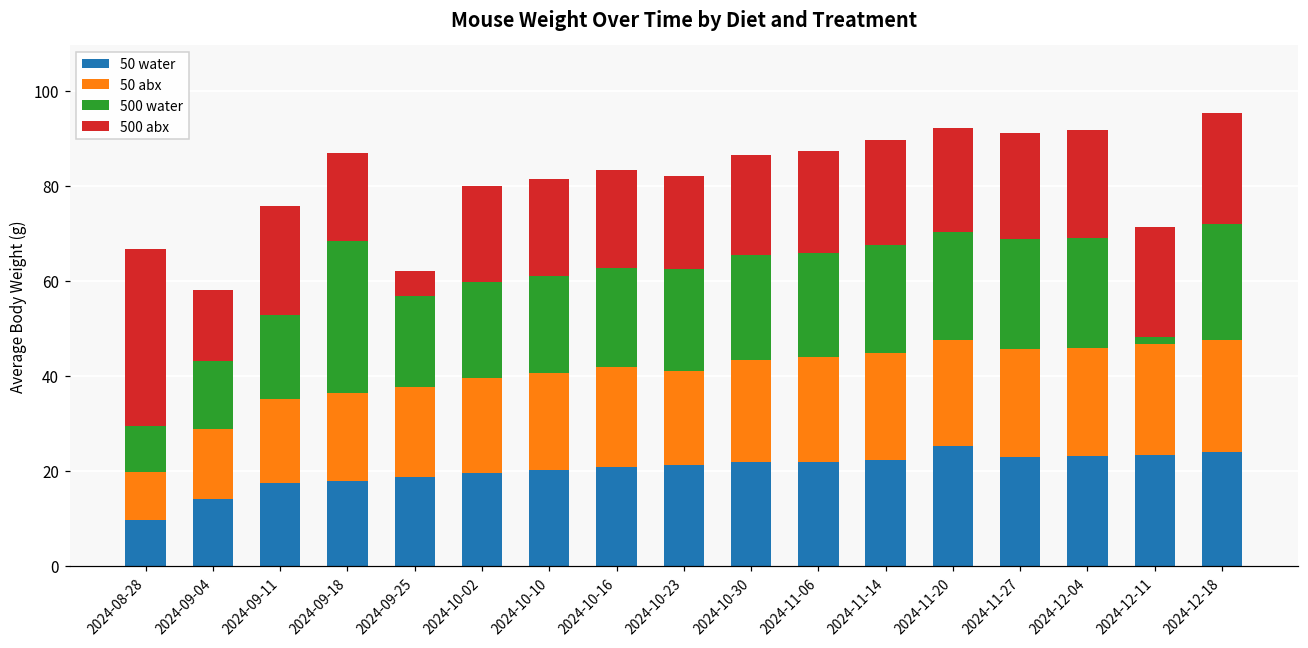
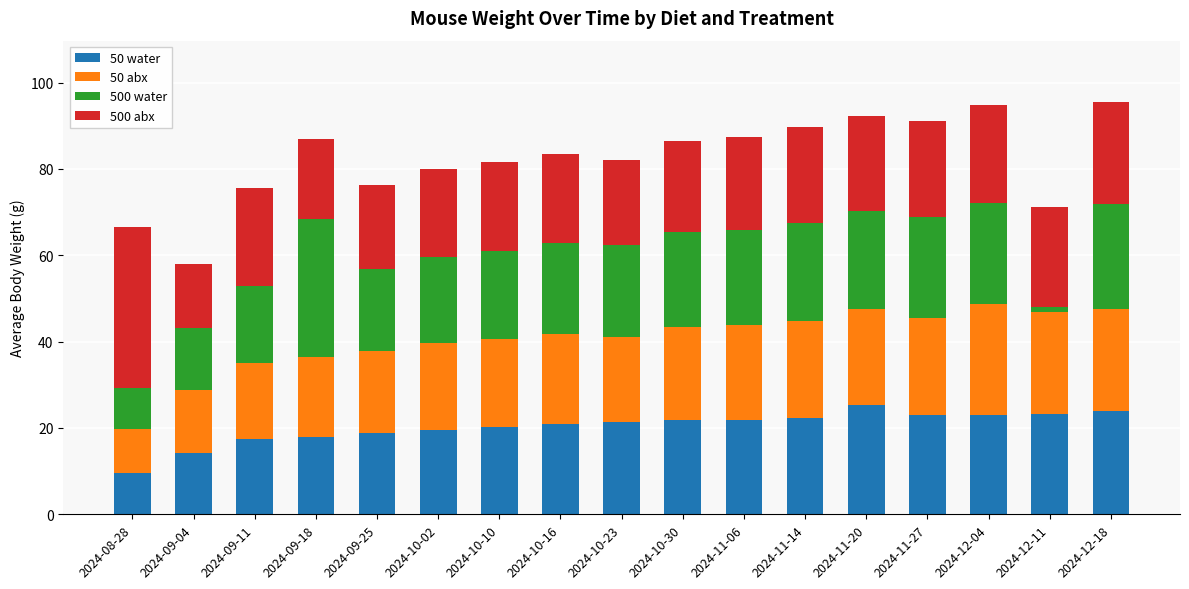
500 abx, 2024-09-25: 5 -> 19
50 abx, 2024-12-04: 23 -> 26
